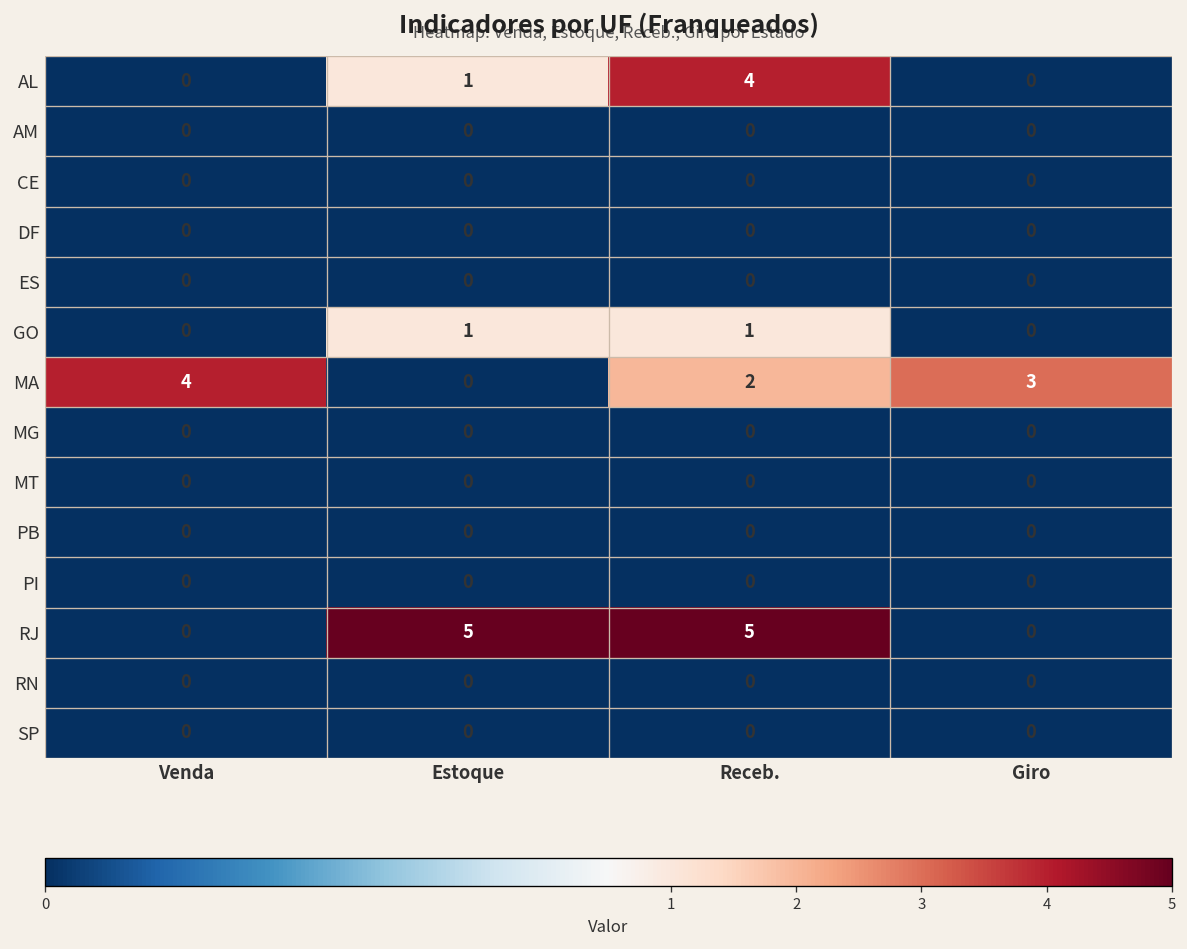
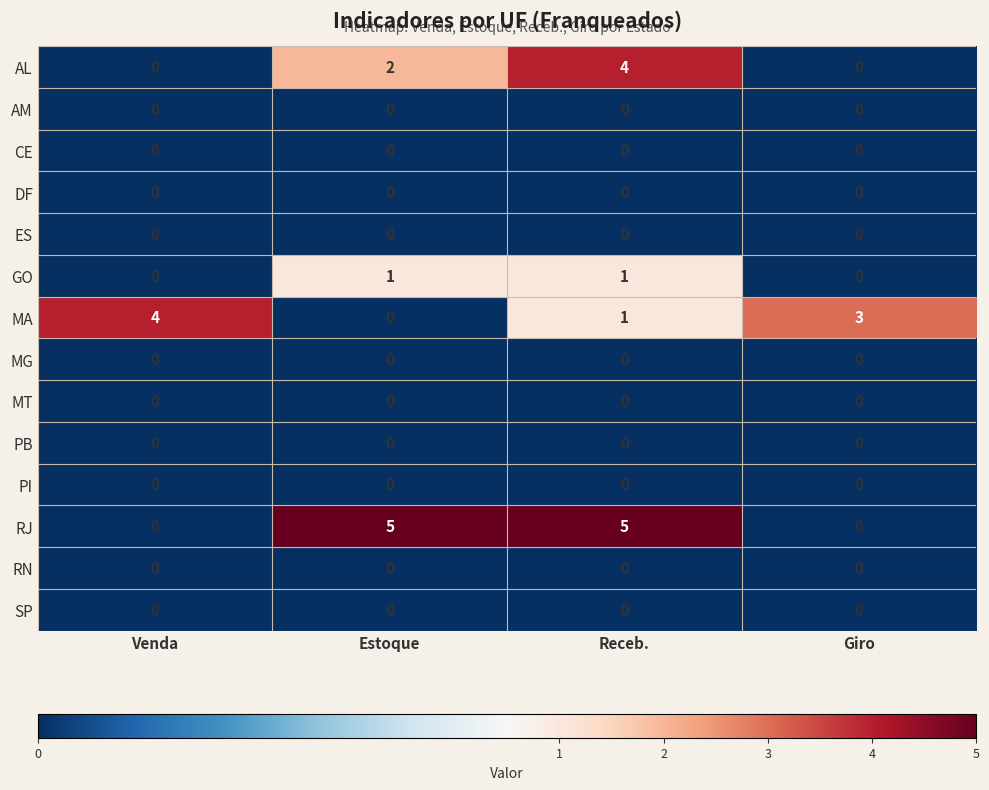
AL, Estoque: 1 -> 2
MA, Receb.: 2 -> 1
